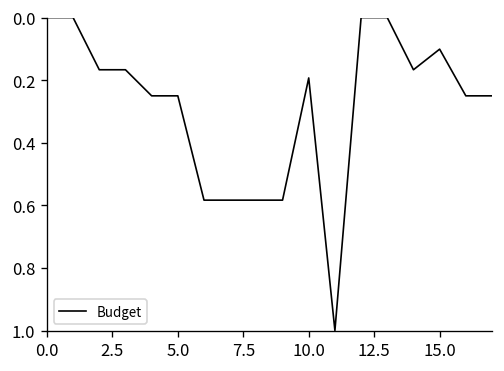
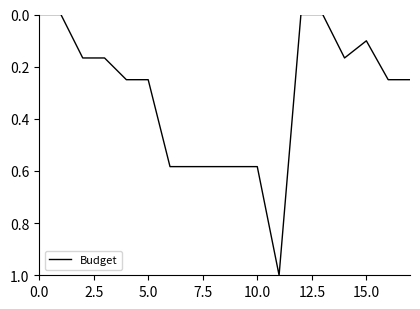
10.0: 0.19 -> 0.58
